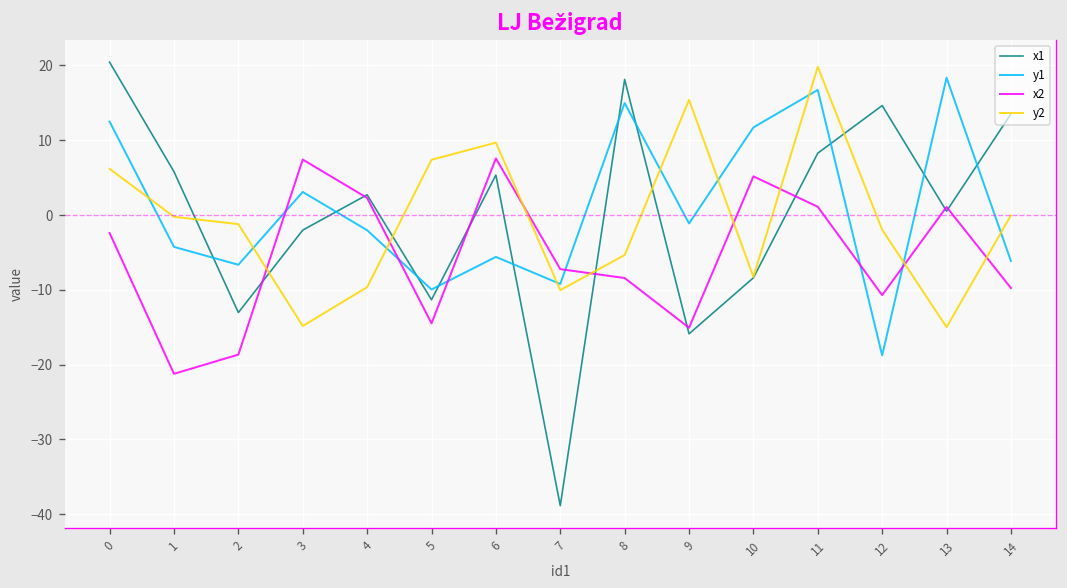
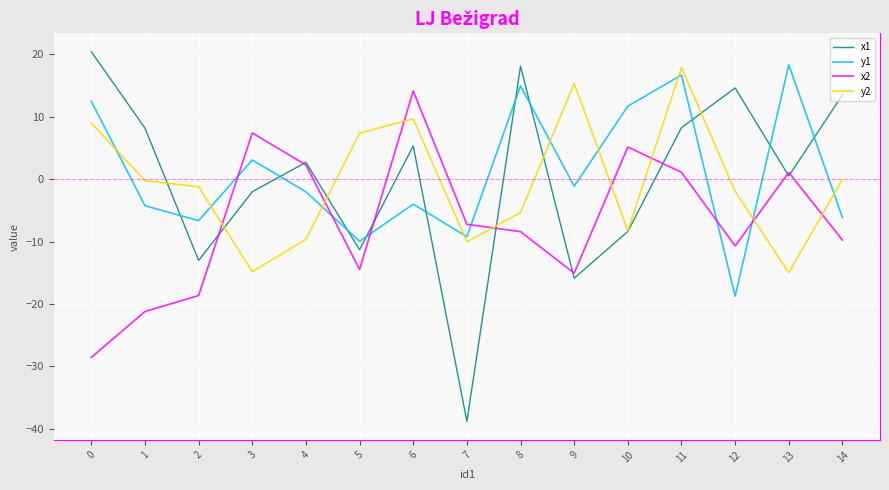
x2, 0: -2 -> -29
y2, 0: 6 -> 9
x1, 1: 6 -> 8
y1, 6: -6 -> -4
x2, 6: 8 -> 14
y2, 11: 20 -> 18
